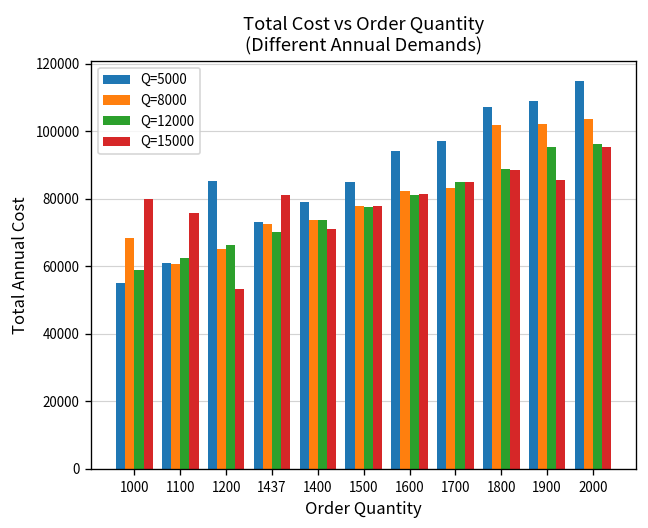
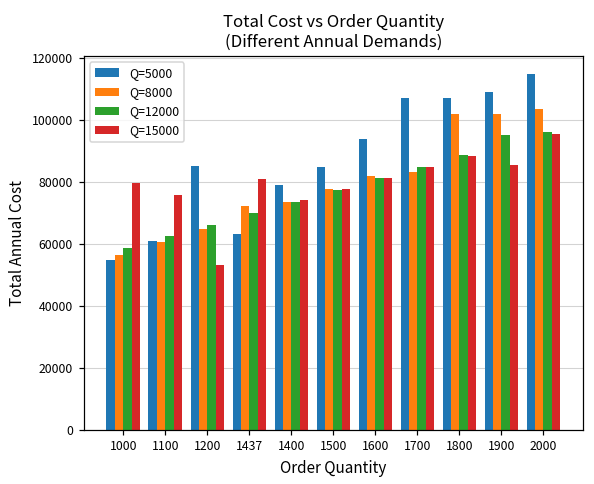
Q=8000, 1000: 68000 -> 56000
Q=5000, 1437: 73000 -> 63000
Q=15000, 1400: 71000 -> 74000
Q=5000, 1700: 97000 -> 107000
